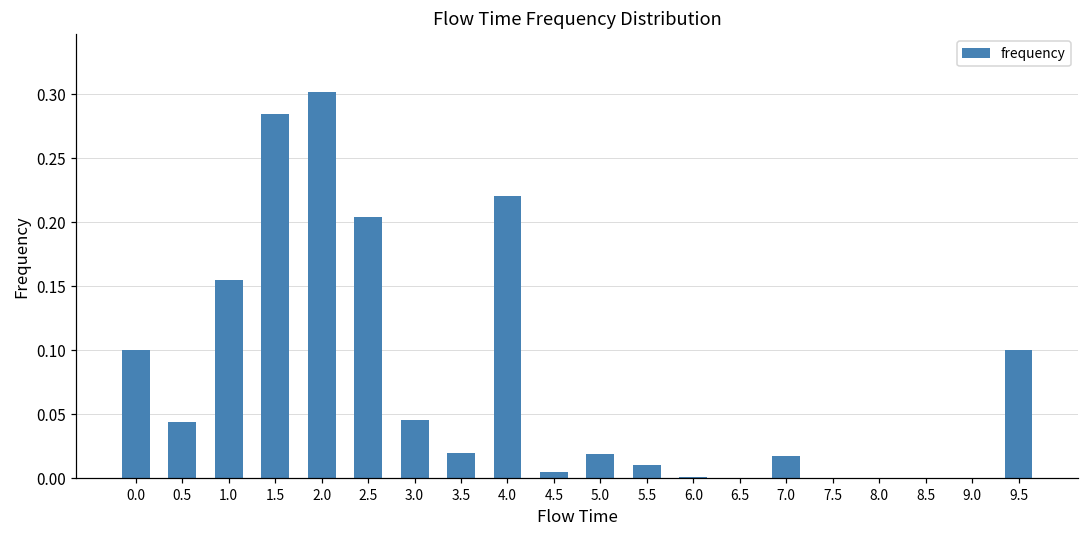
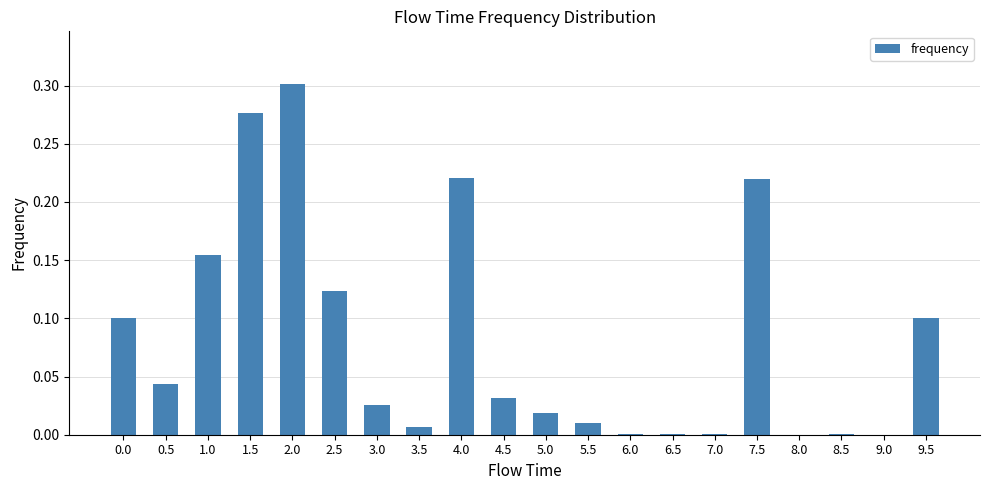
1.5: 0.285 -> 0.276
2.5: 0.204 -> 0.123
3.0: 0.045 -> 0.026
3.5: 0.020 -> 0.007
4.5: 0.005 -> 0.031
7.0: 0.017 -> 0.000
7.5: 0.000 -> 0.220
